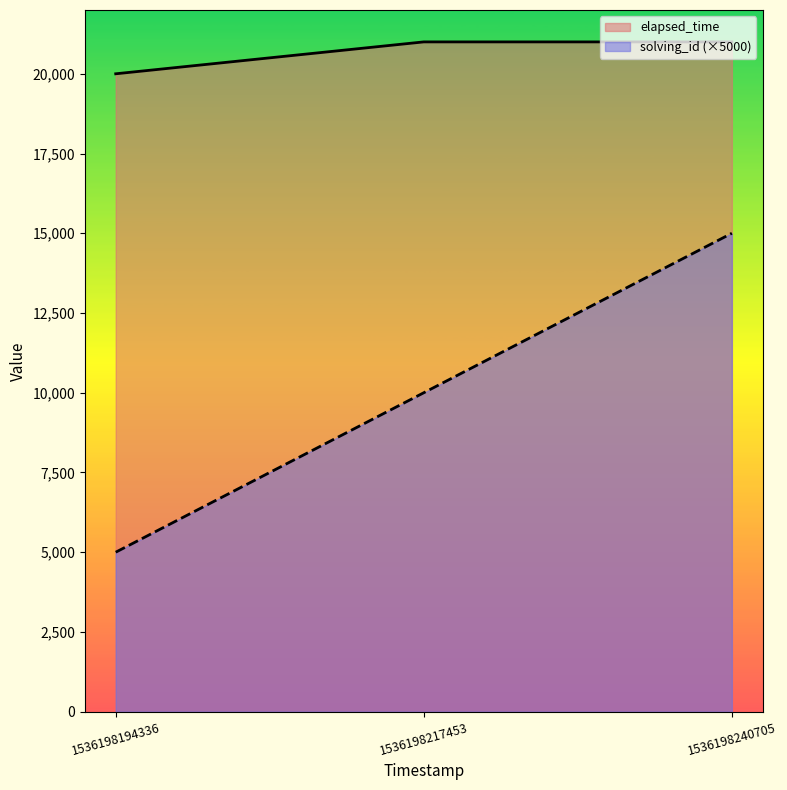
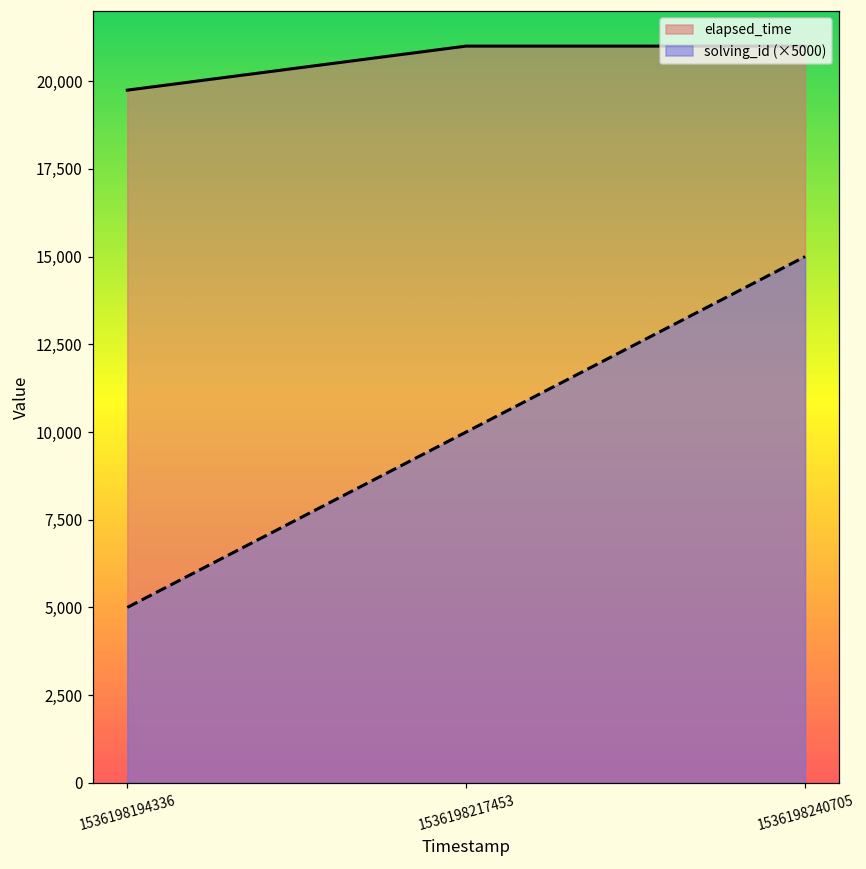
elapsed_time, 1536198194336: 20,000 -> 19,700
